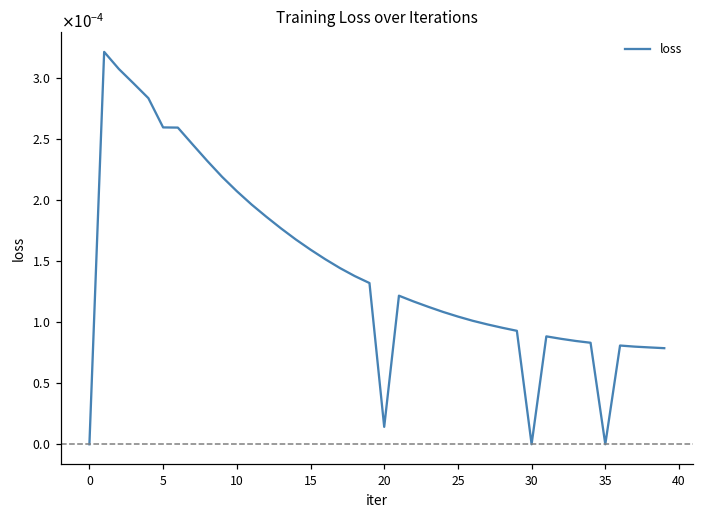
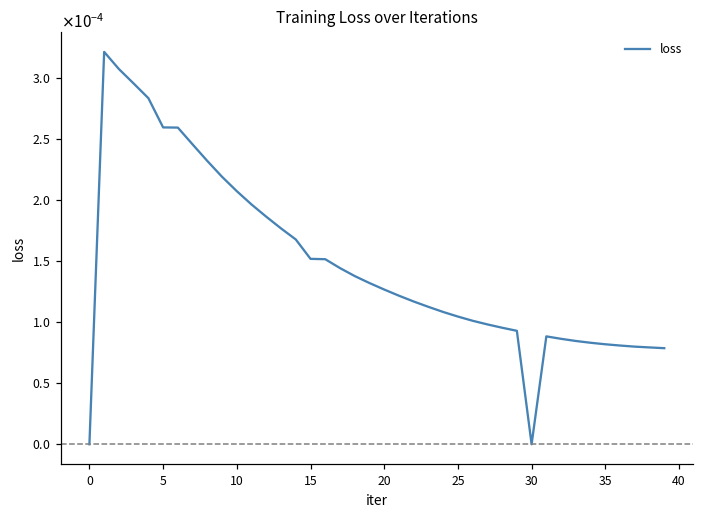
15: 0.000160 -> 0.000152
20: 0.000014 -> 0.000127
35: 0.0000 -> 0.0001
